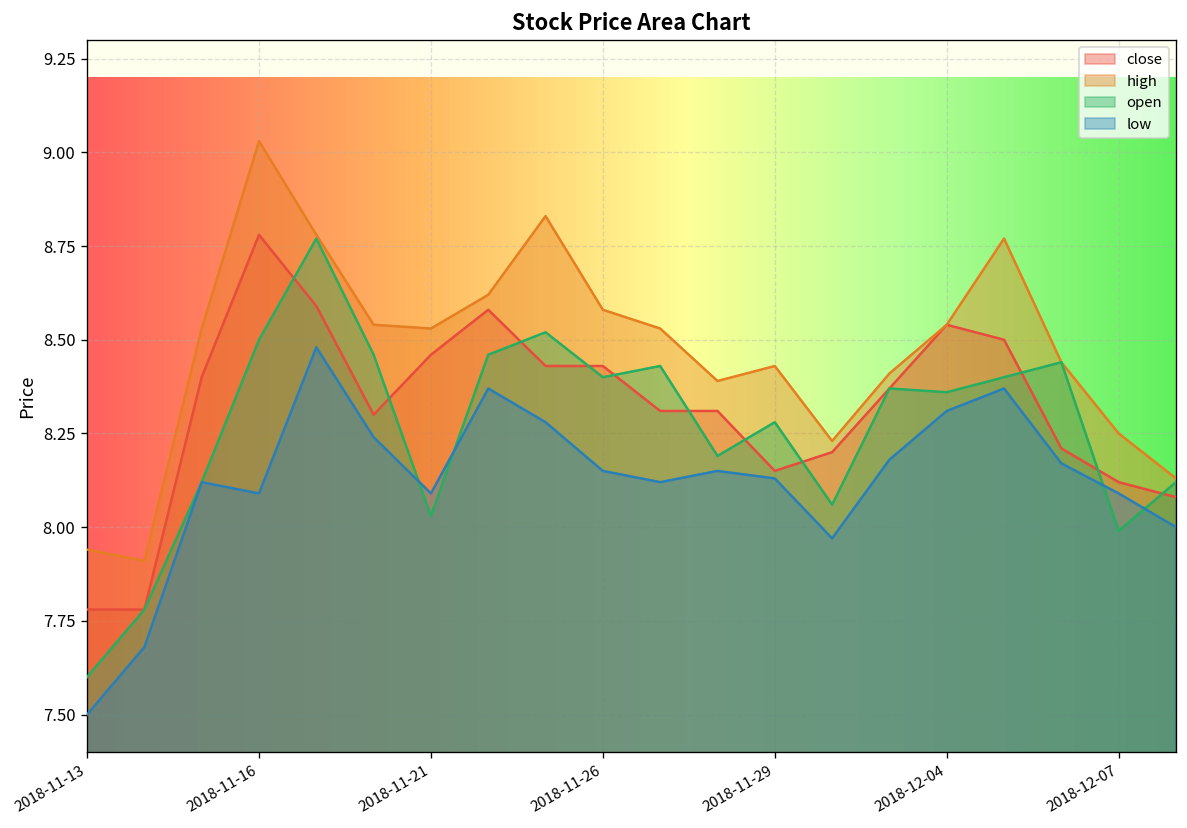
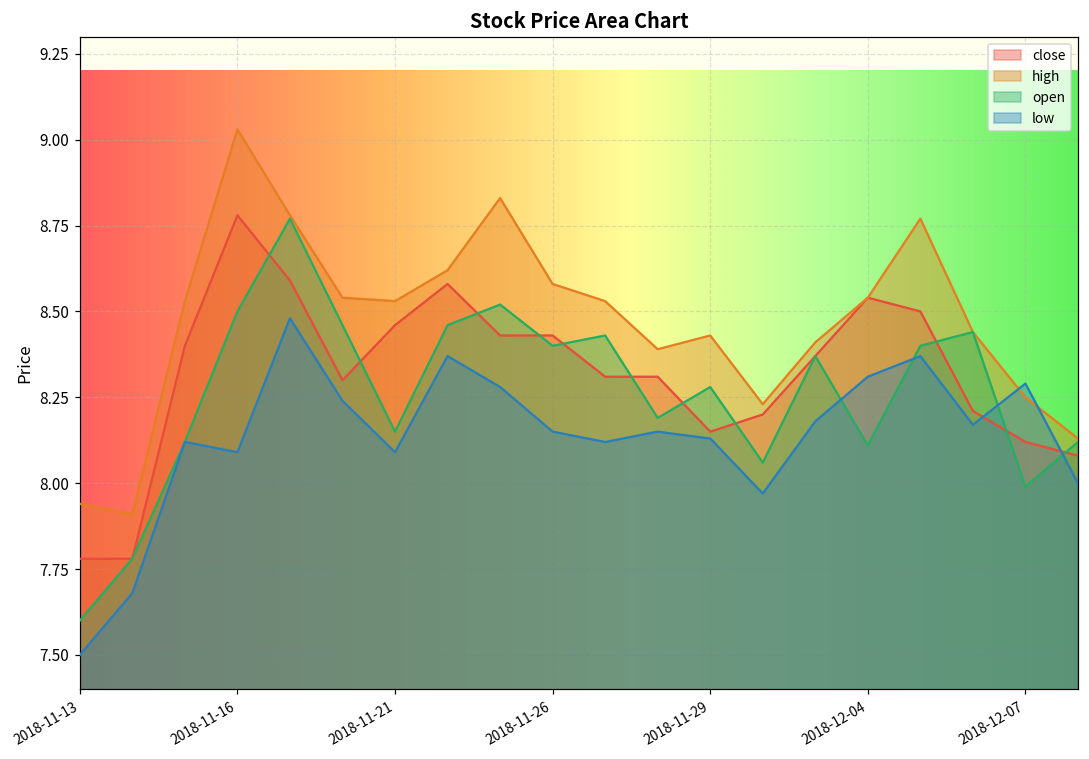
open, 2018-11-21: 8.03 -> 8.15
open, 2018-12-04: 8.36 -> 8.11
low, 2018-12-07: 8.09 -> 8.29
